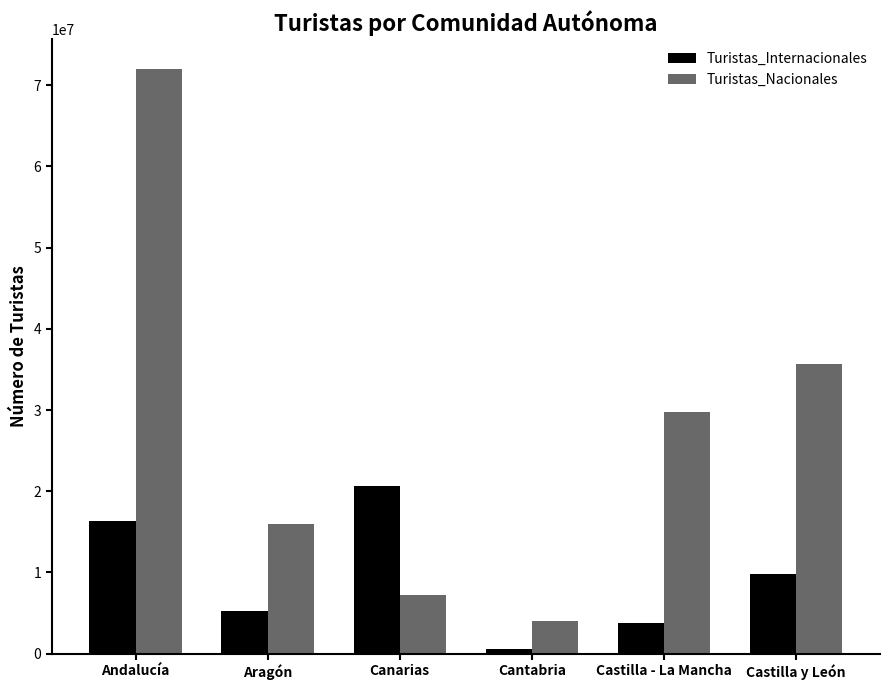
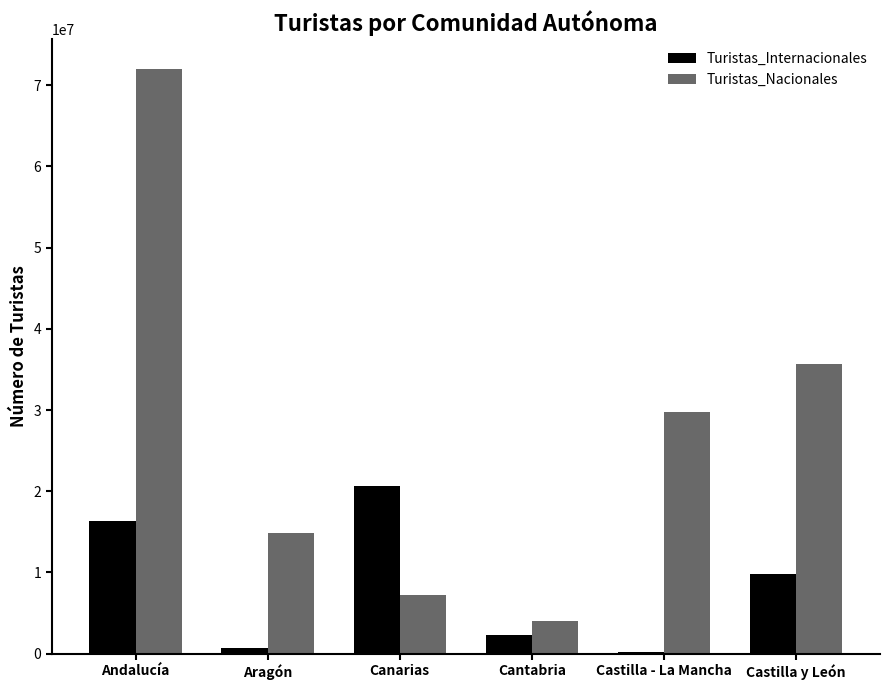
Turistas_Internacionales, Aragón: 5000000 -> 1000000
Turistas_Nacionales, Aragón: 16000000 -> 15000000
Turistas_Internacionales, Cantabria: 1000000 -> 2000000
Turistas_Internacionales, Castilla - La Mancha: 4000000 -> 0
